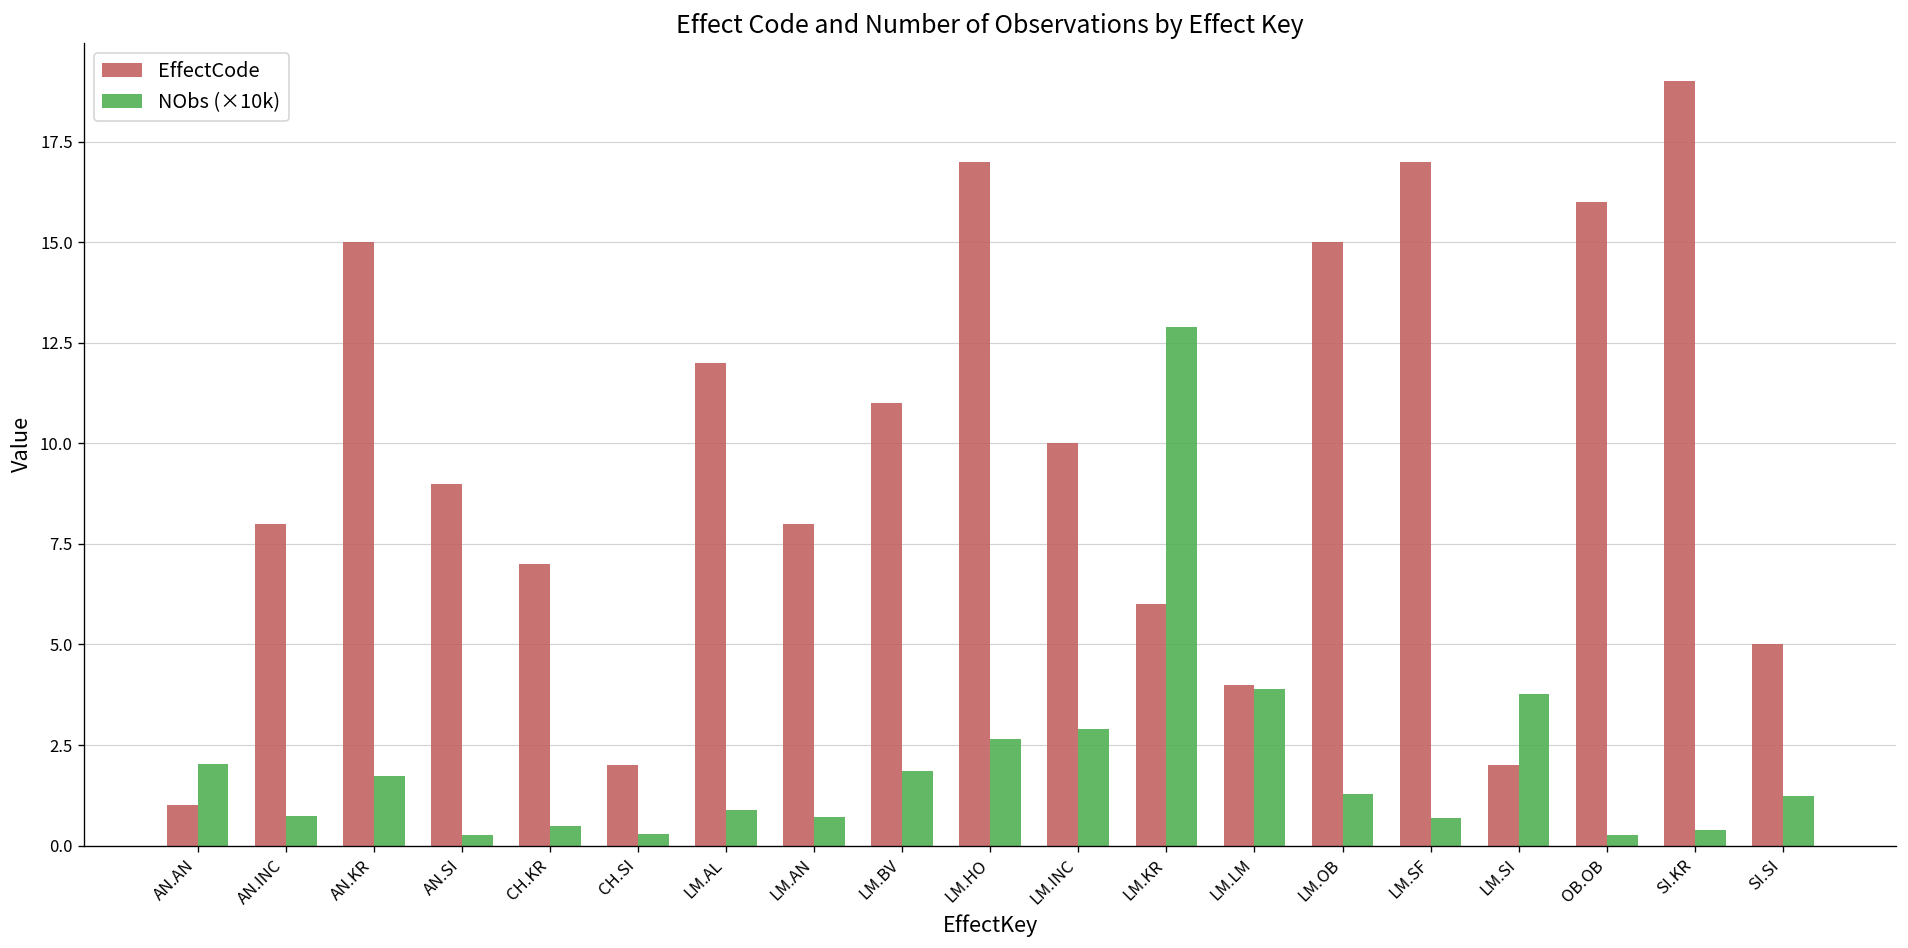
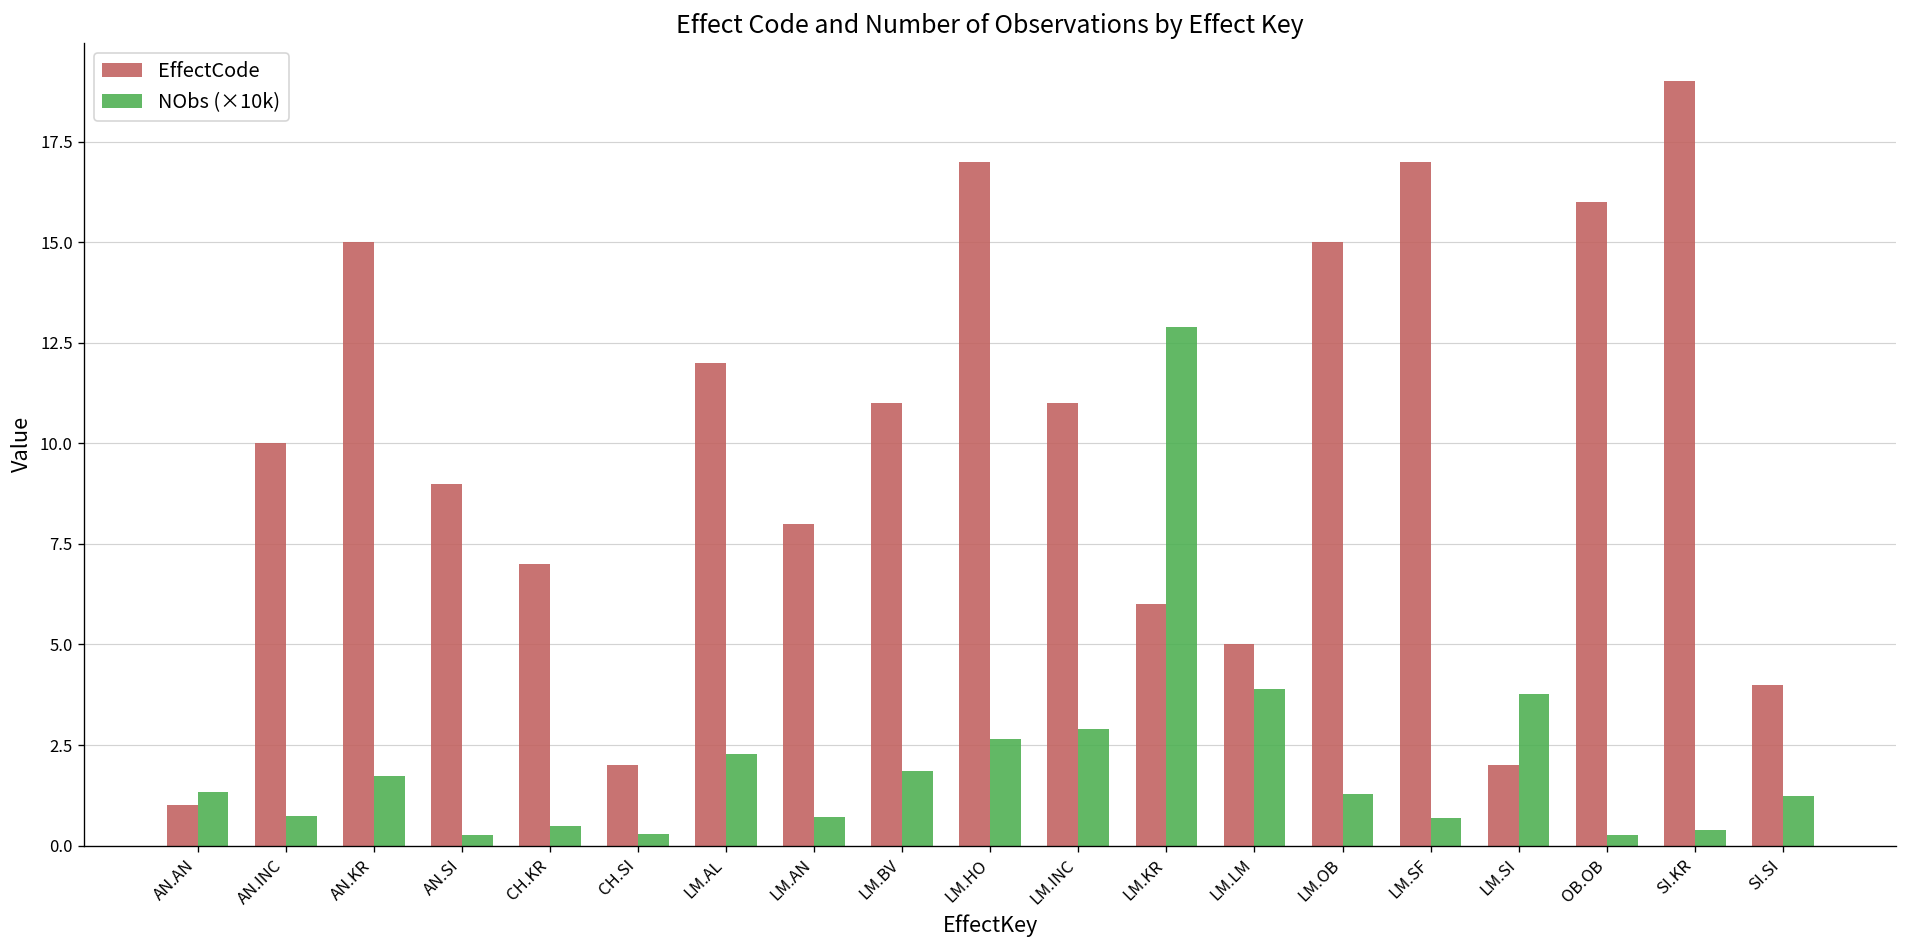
NObs (×10k), AN.AN: 2.0 -> 1.3
EffectCode, AN.INC: 8 -> 10
NObs (×10k), LM.AL: 0.9 -> 2.3
EffectCode, LM.INC: 10 -> 11
EffectCode, LM.LM: 4 -> 5
EffectCode, SI.SI: 5 -> 4
